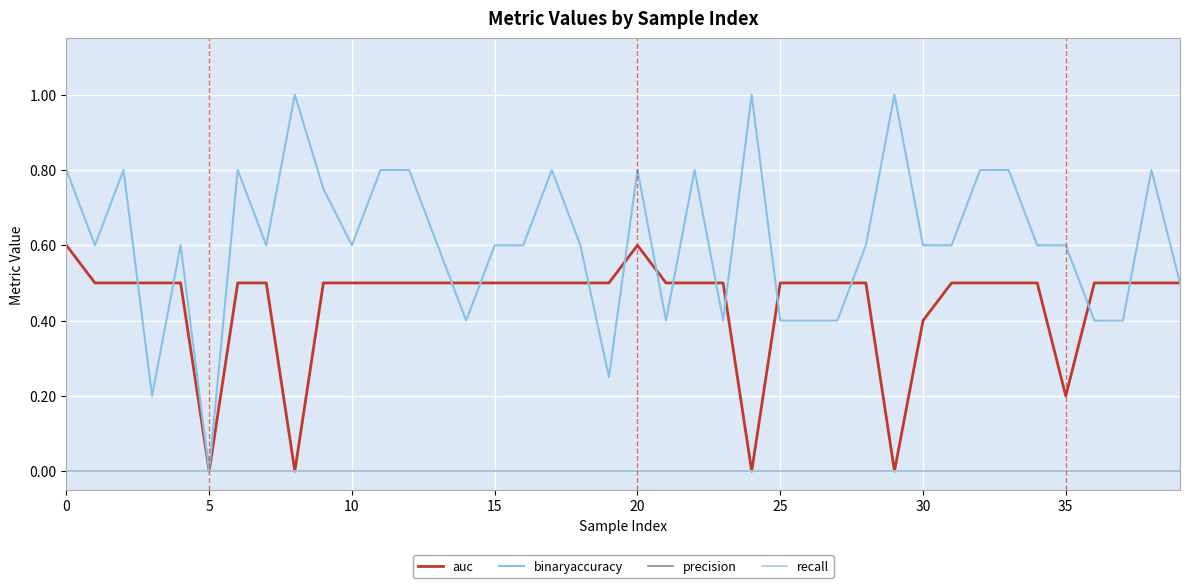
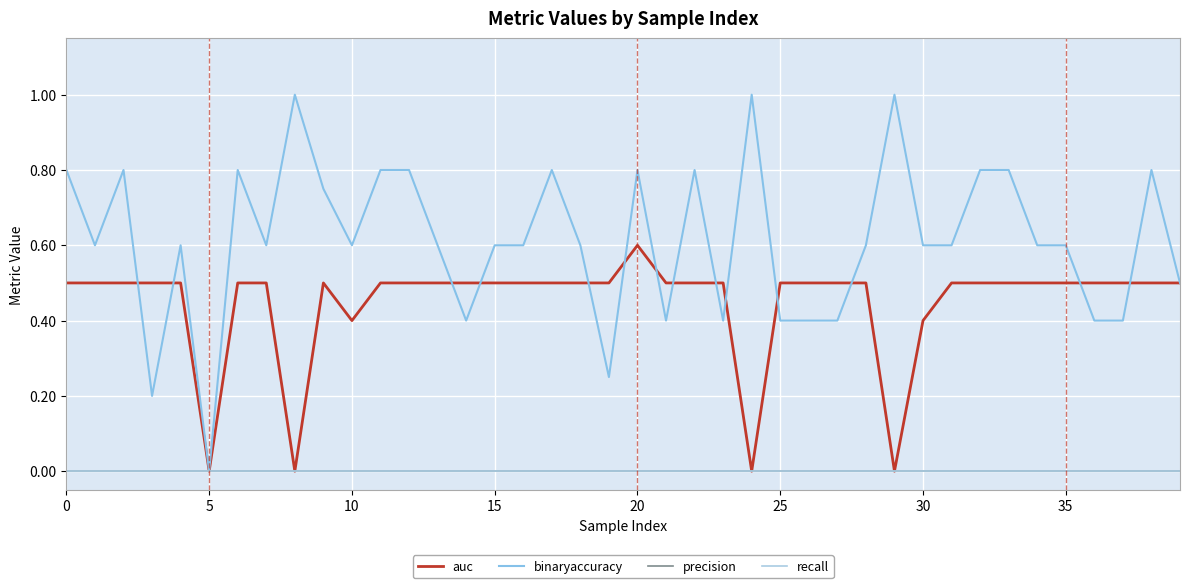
auc, 0: 0.6 -> 0.5
auc, 10: 0.5 -> 0.4
auc, 35: 0.2 -> 0.5
